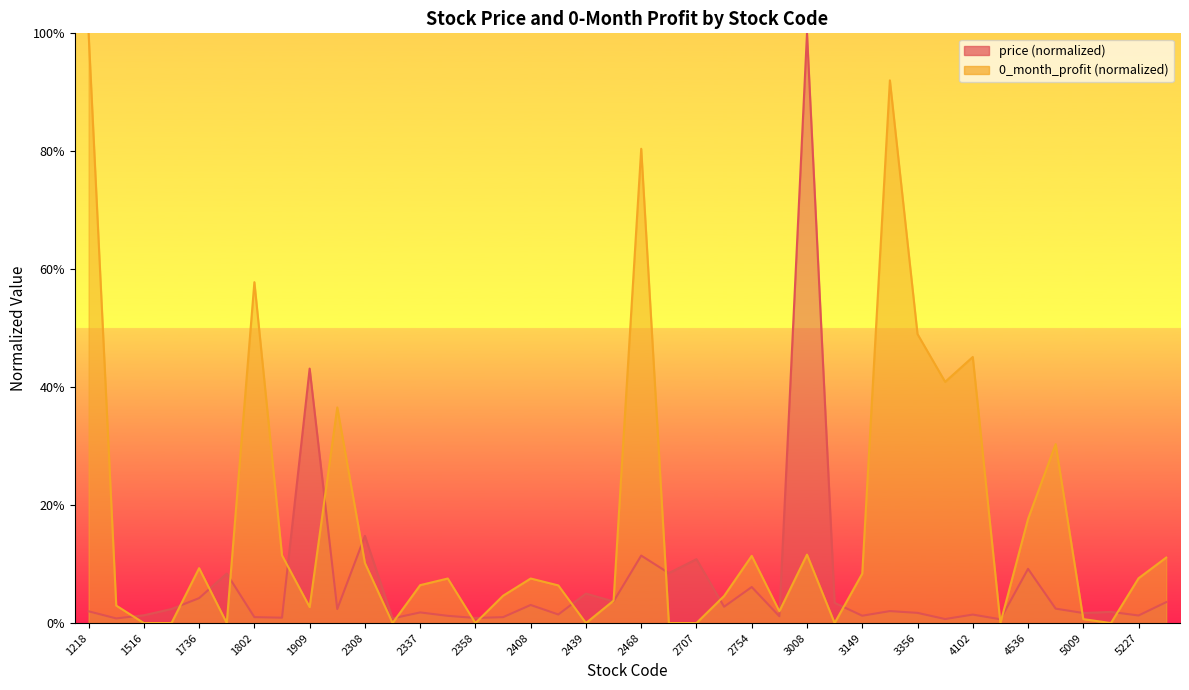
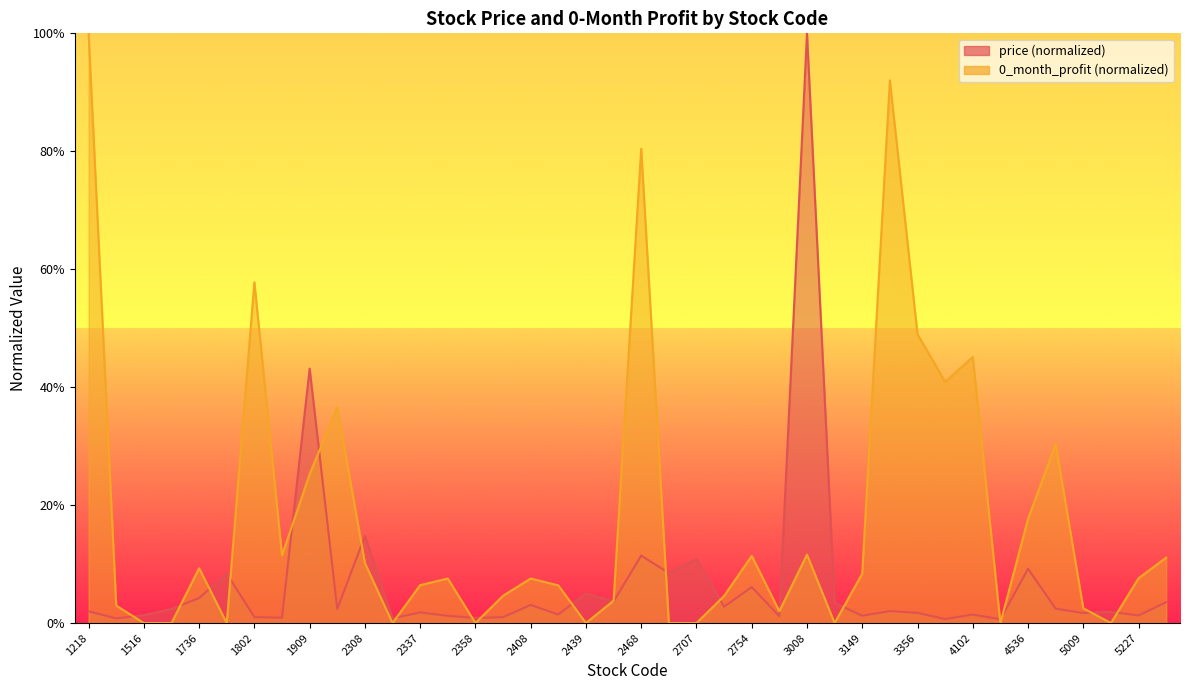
0_month_profit (normalized), 1909: 3% -> 25%
0_month_profit (normalized), 5009: 1% -> 3%
